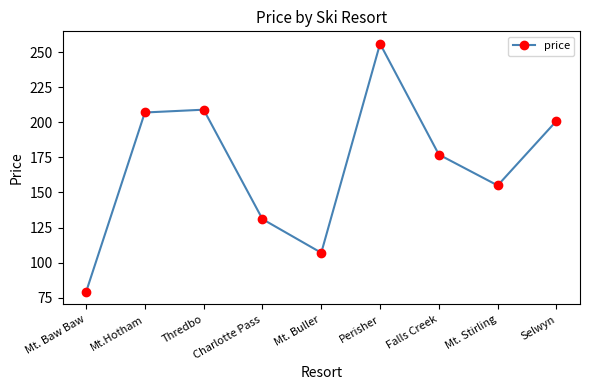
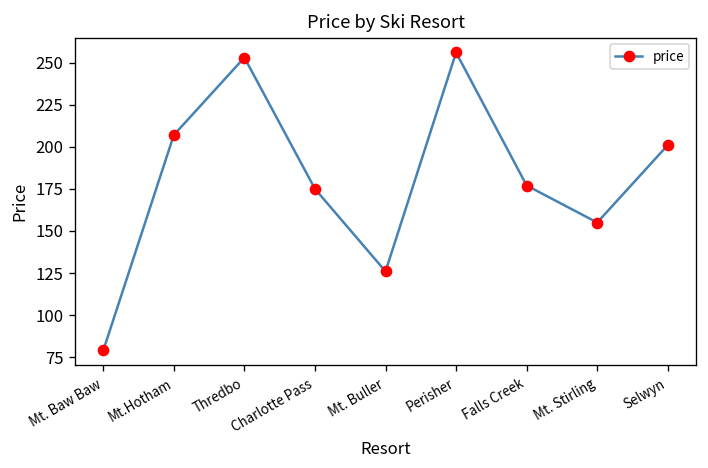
Thredbo: 209 -> 253
Charlotte Pass: 131 -> 175
Mt. Buller: 107 -> 126
